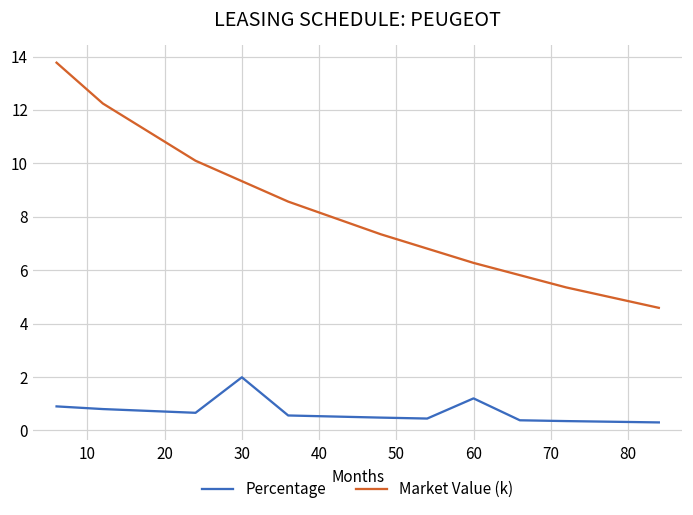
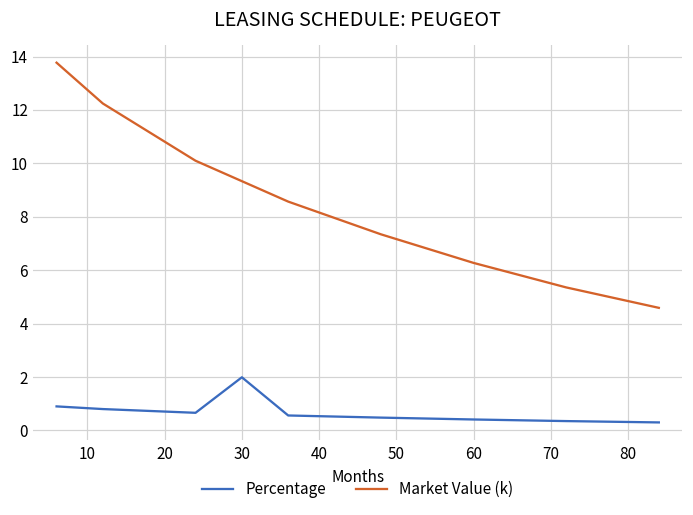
Percentage, 60: 1.2 -> 0.4
